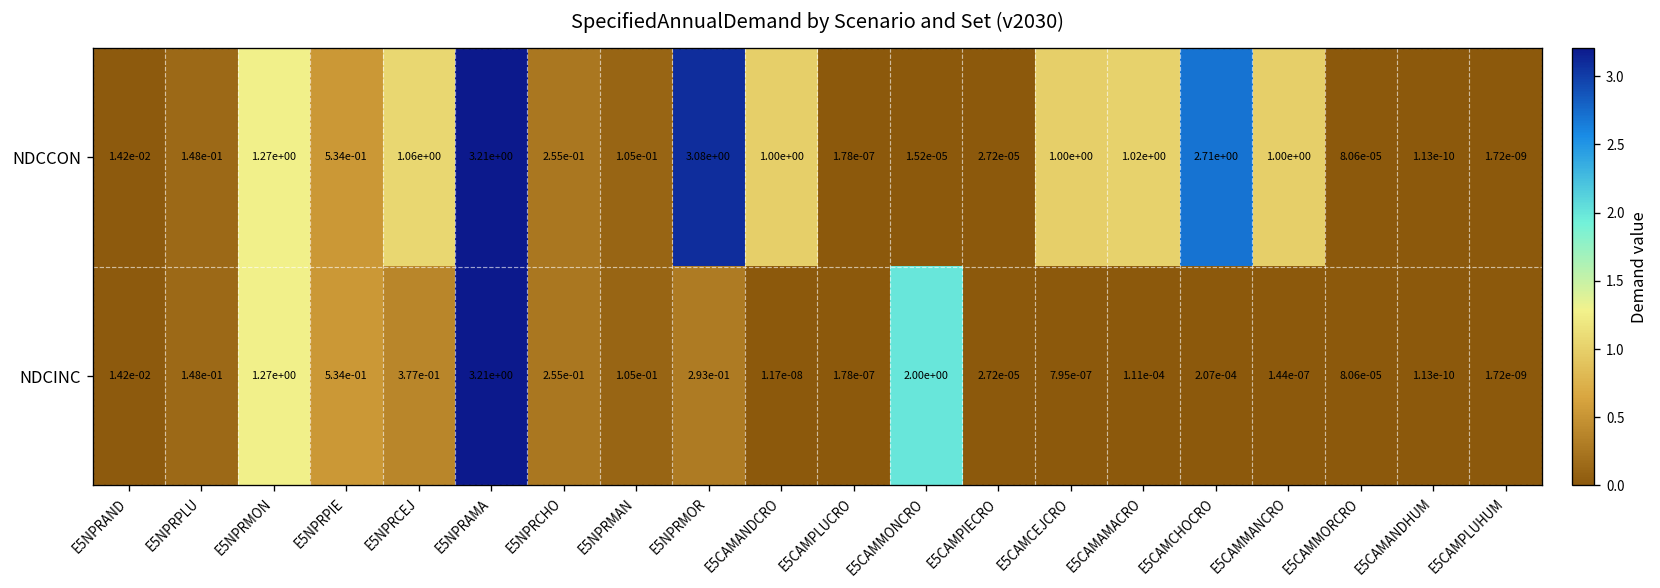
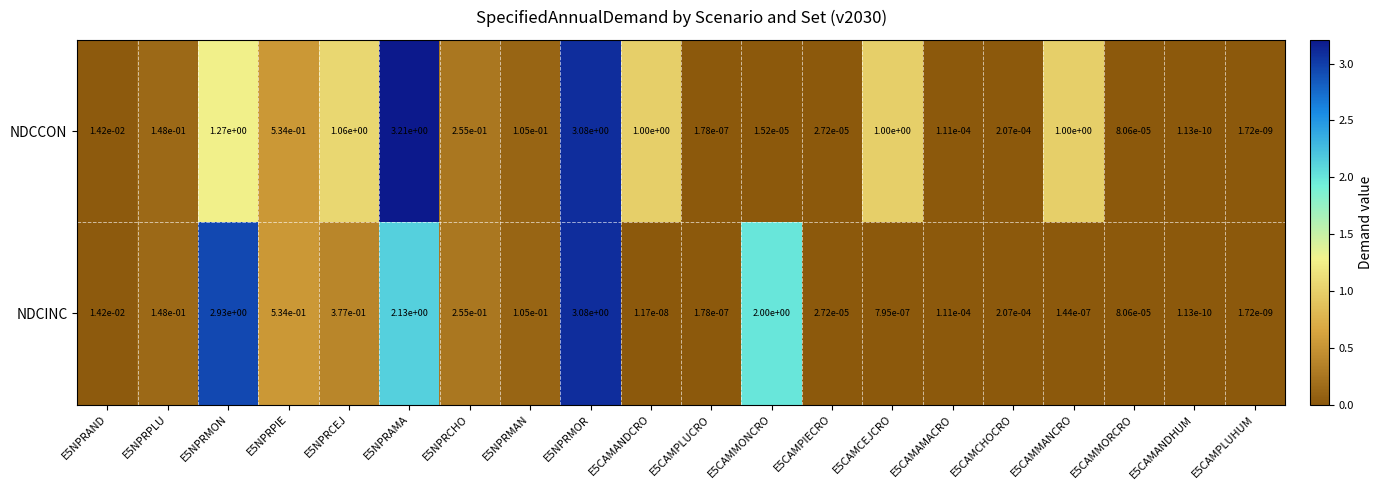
NDCCON, E5CAMAMACRO: 1.02e+00 -> 1.11e-04
NDCCON, E5CAMCHOCRO: 2.71e+00 -> 2.07e-04
NDCINC, E5NPRMON: 1.27e+00 -> 2.93e+00
NDCINC, E5NPRAMA: 3.21e+00 -> 2.13e+00
NDCINC, E5NPRMOR: 2.93e-01 -> 3.08e+00
